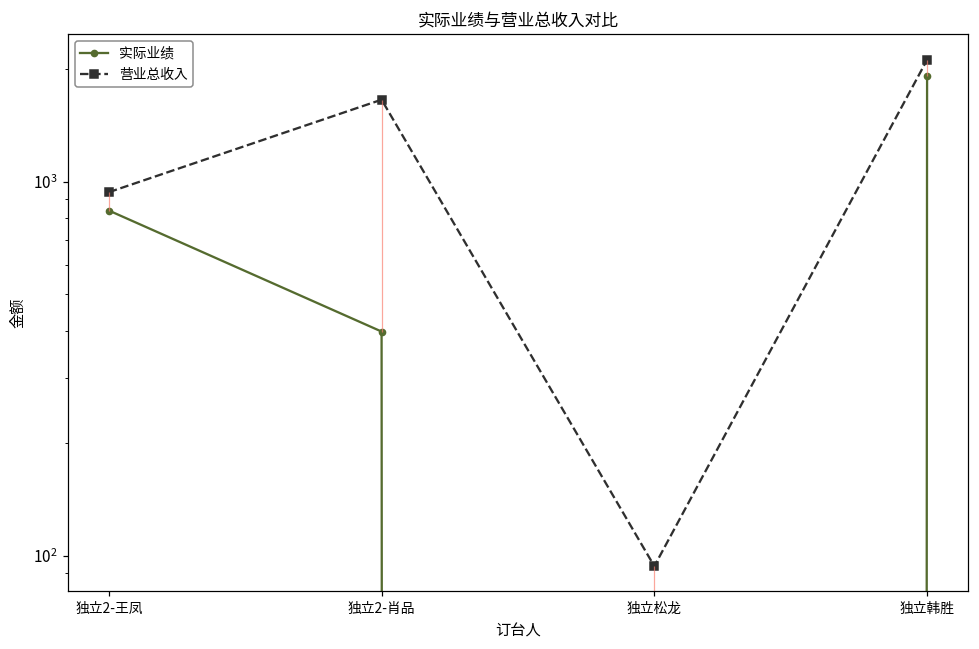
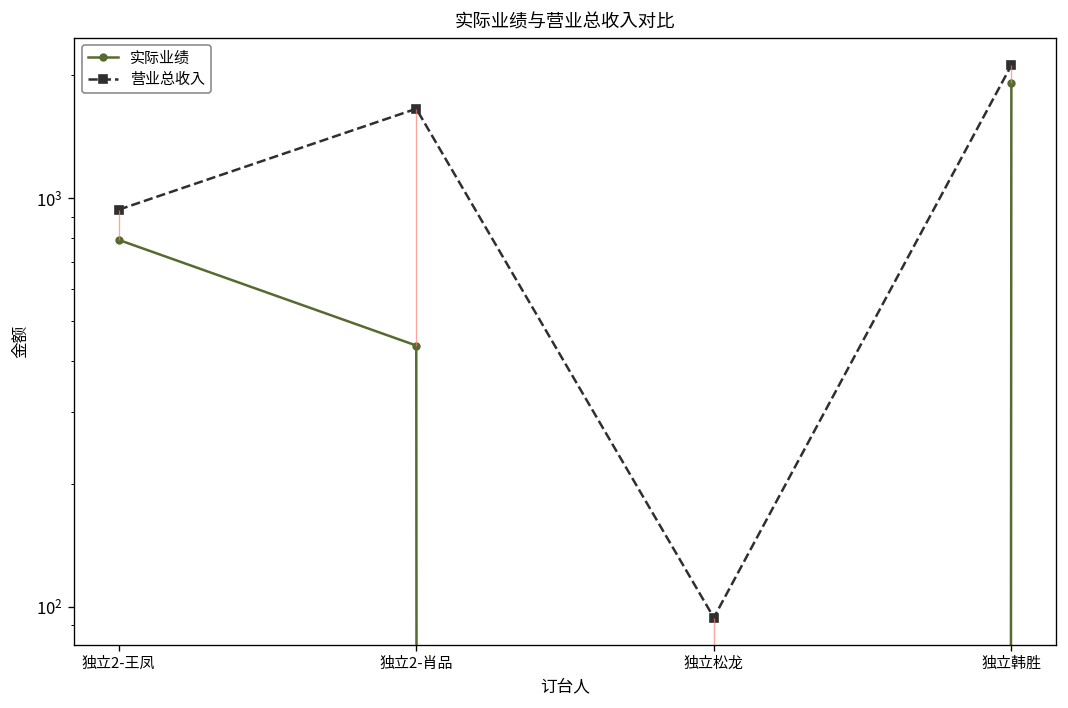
实际业绩, 独立2-王凤: 840 -> 790
实际业绩, 独立2-肖品: 400 -> 440
